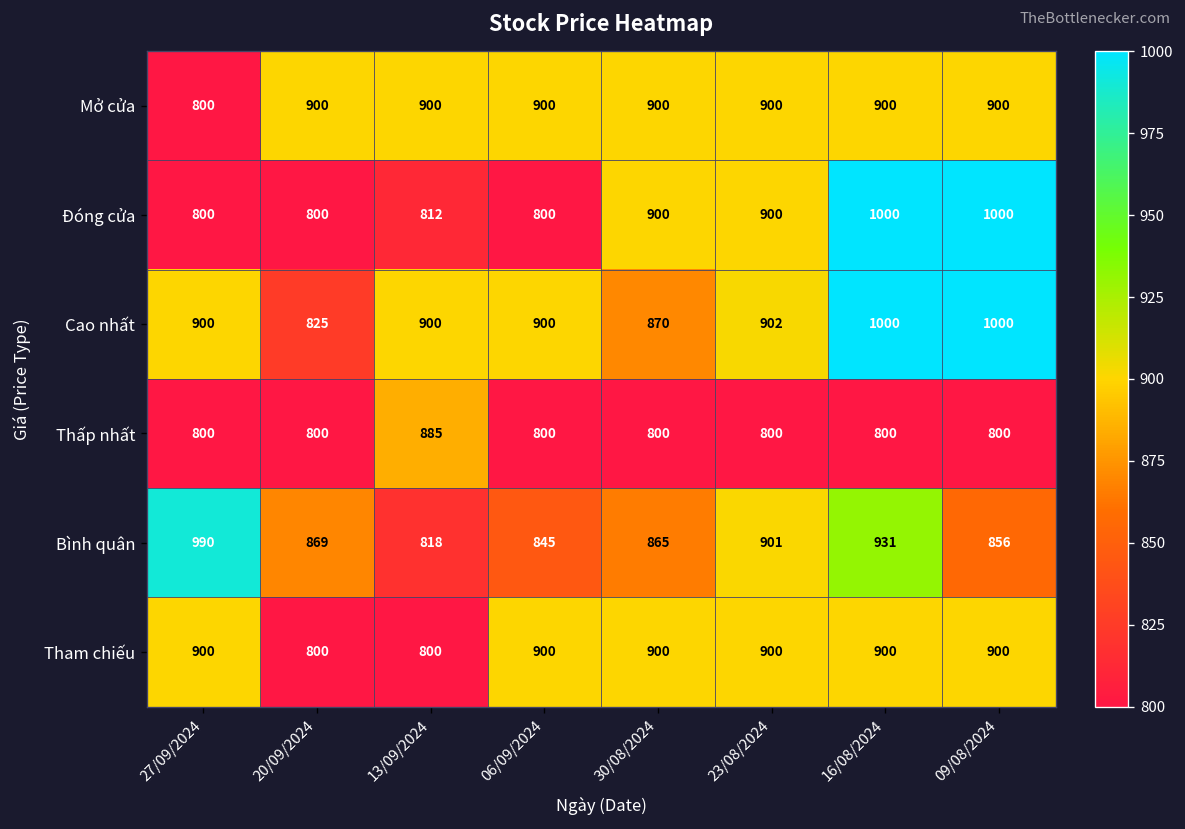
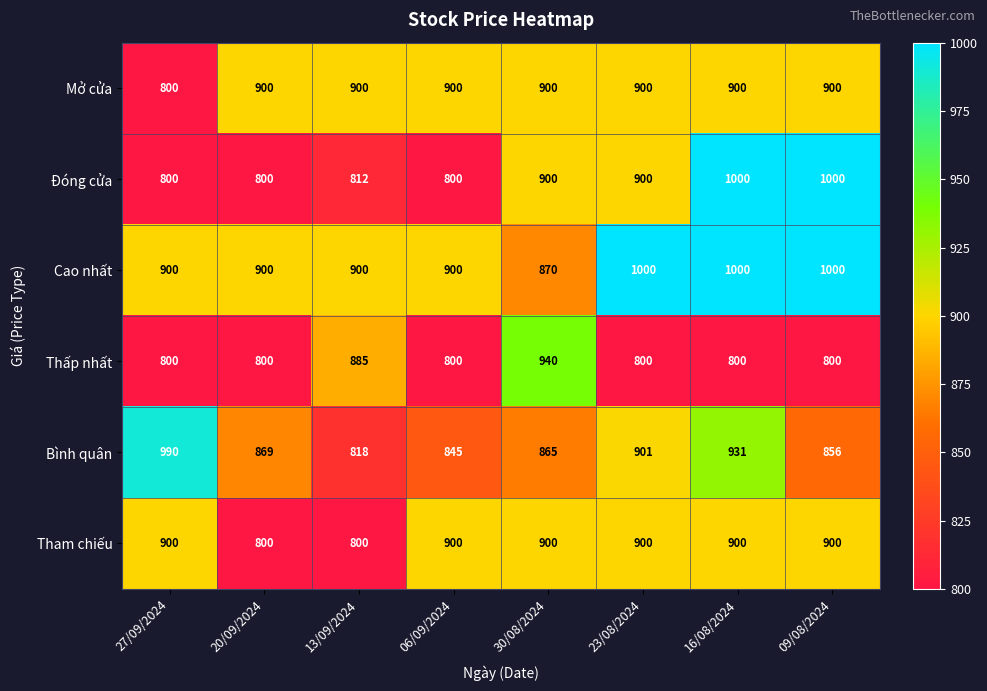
Cao nhất, 20/09/2024: 825 -> 900
Cao nhất, 23/08/2024: 902 -> 1000
Thấp nhất, 30/08/2024: 800 -> 940
